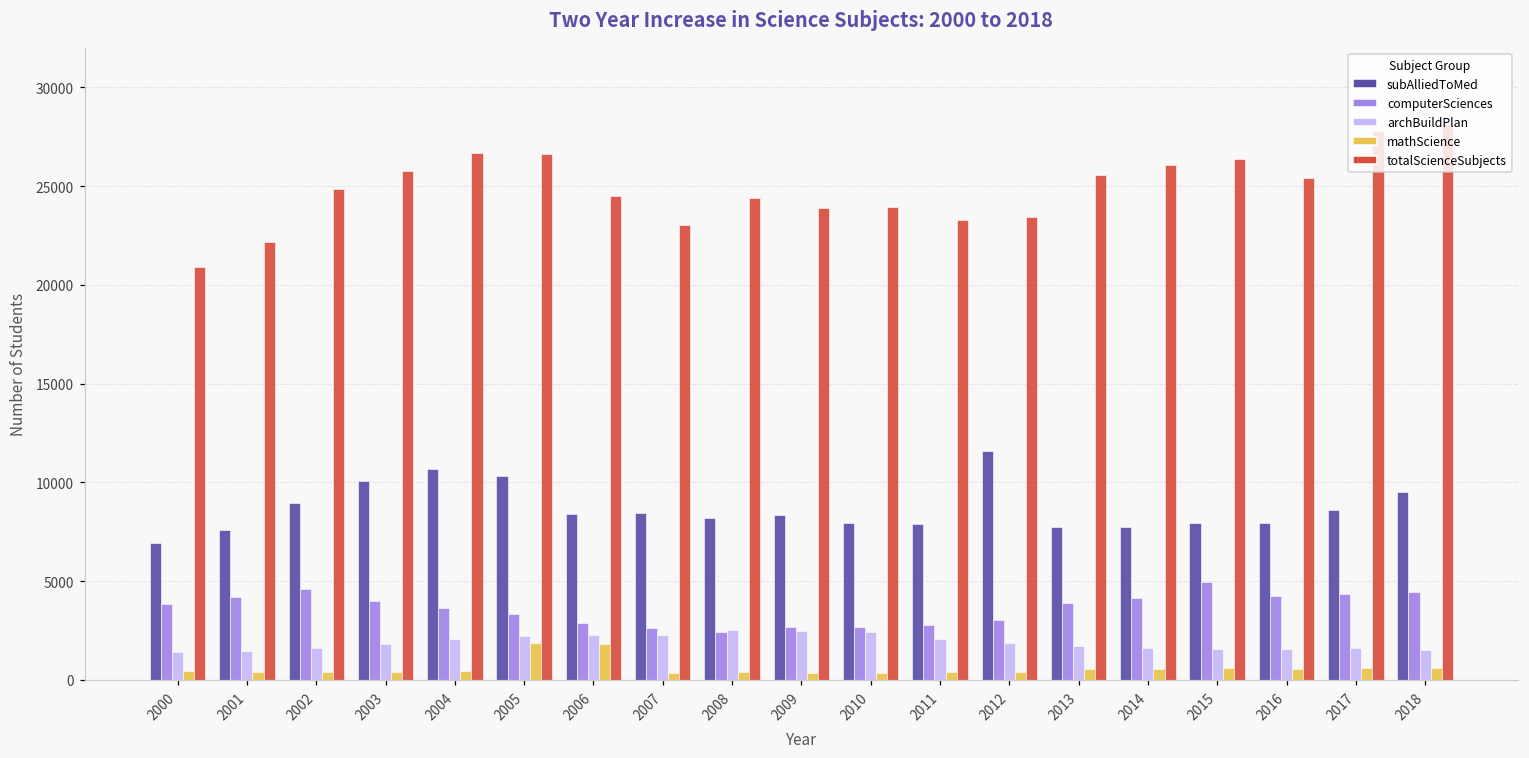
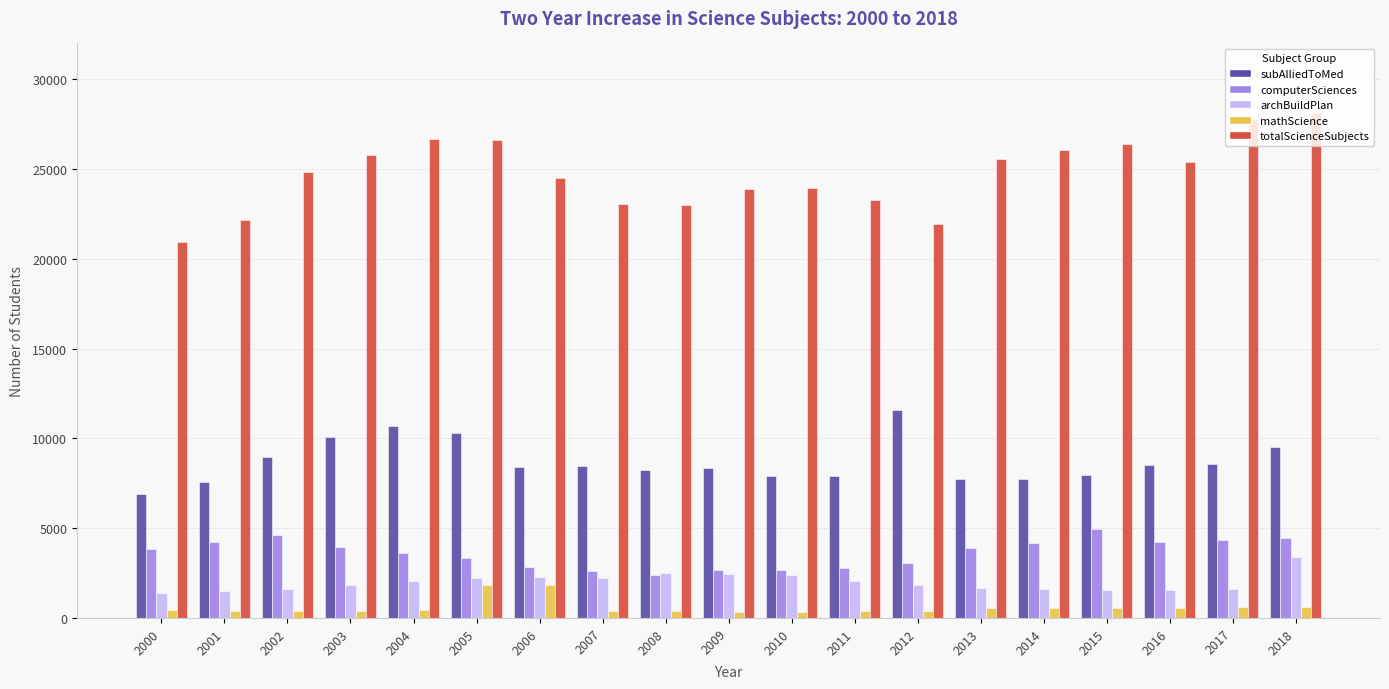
totalScienceSubjects, 2008: 24400 -> 23000
totalScienceSubjects, 2012: 23400 -> 22000
subAlliedToMed, 2016: 8000 -> 8500
archBuildPlan, 2018: 1500 -> 3400
